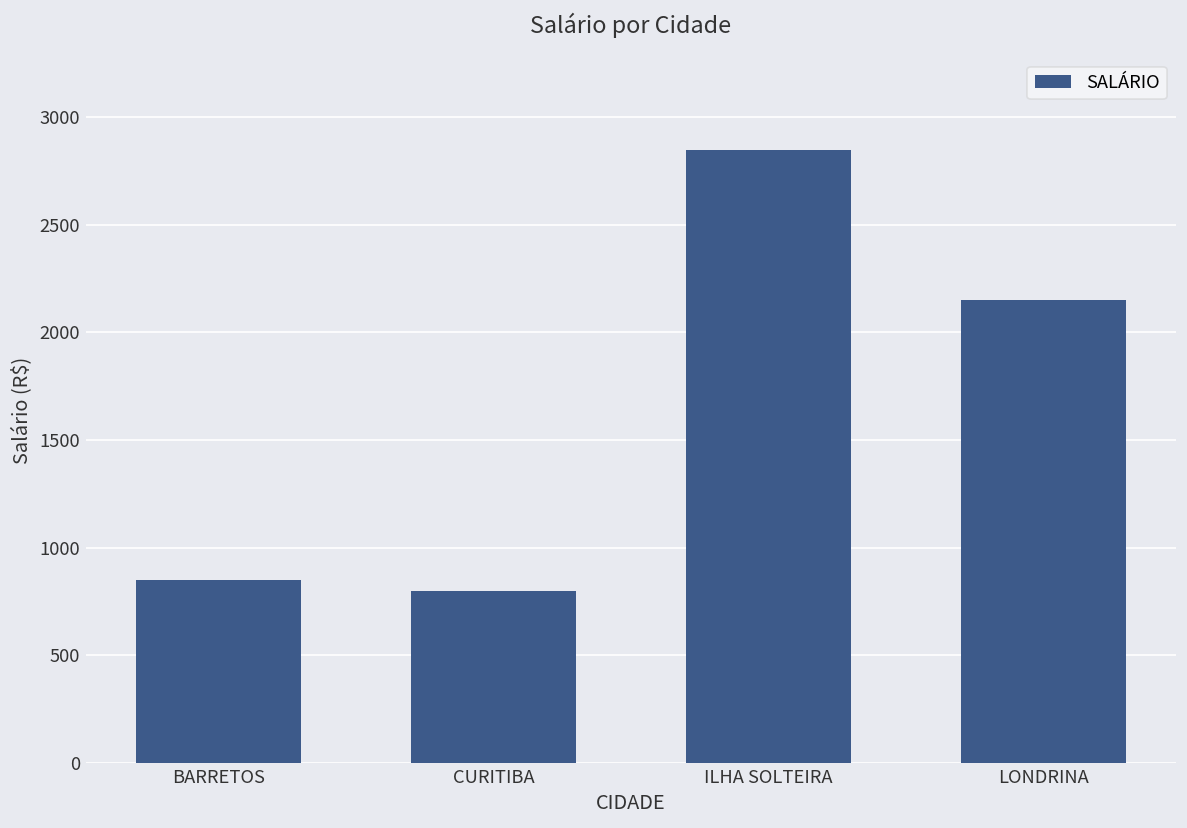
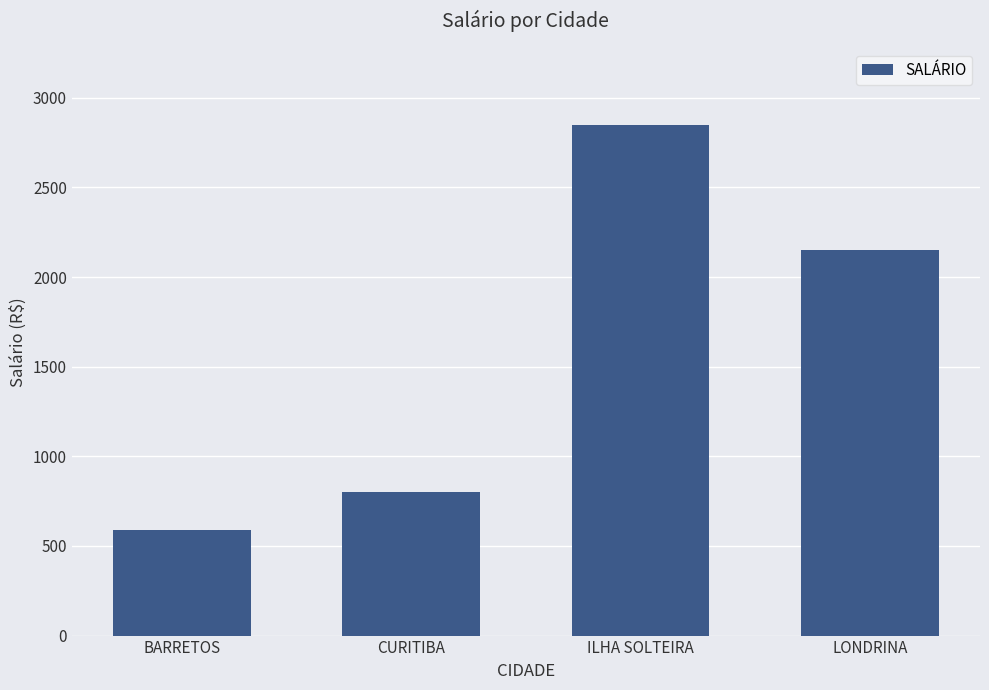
BARRETOS: 850 -> 590
